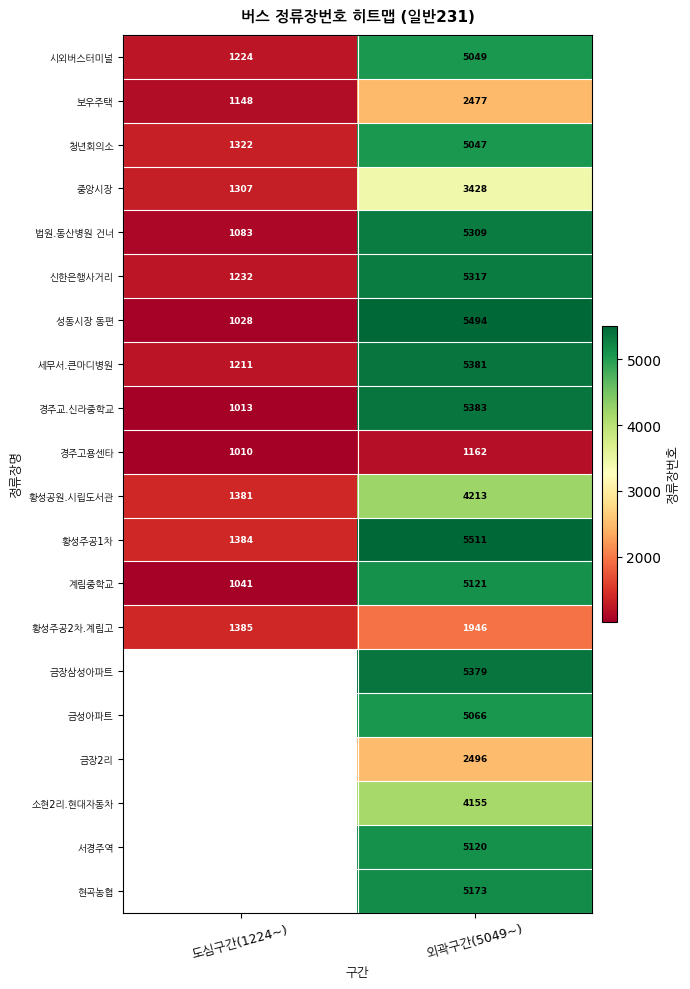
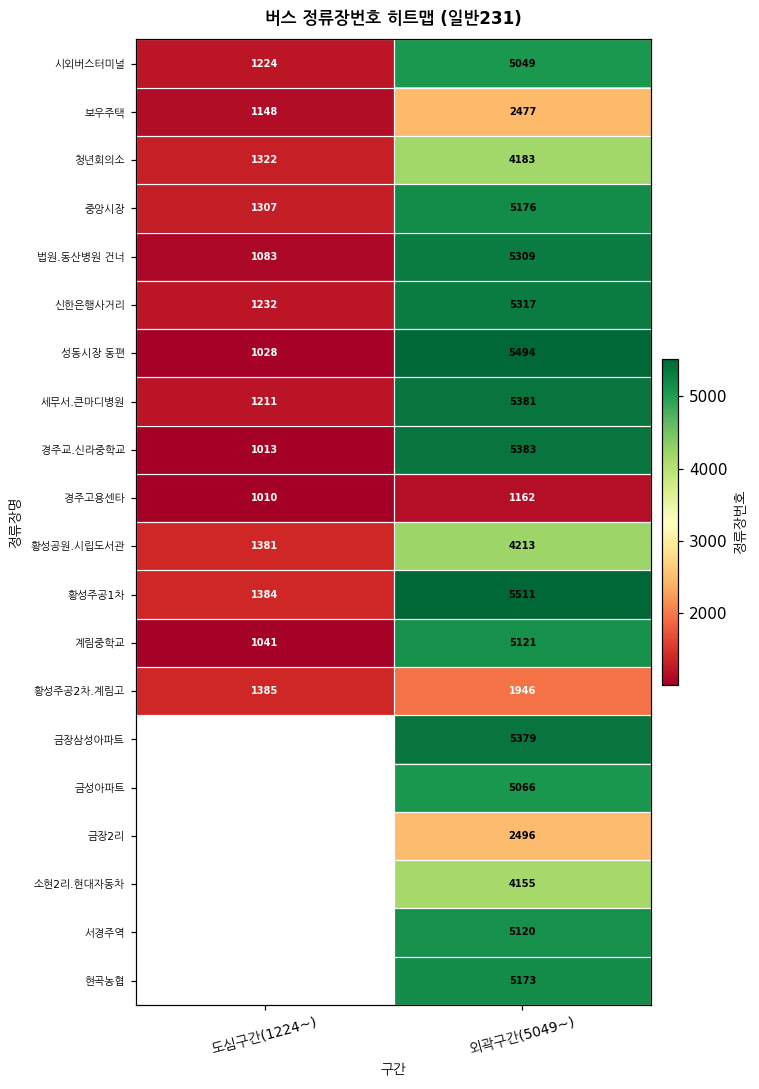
청년회의소, 외곽구간(5049~): 5047 -> 4183
중앙시장, 외곽구간(5049~): 3428 -> 5176
